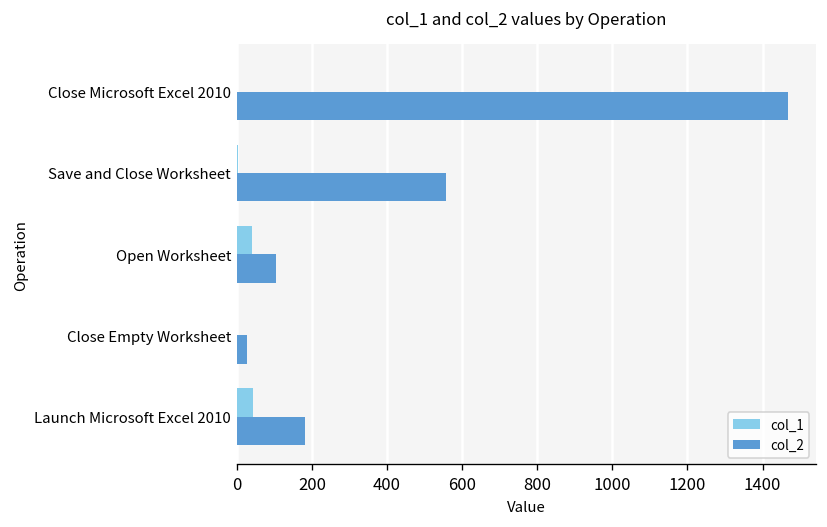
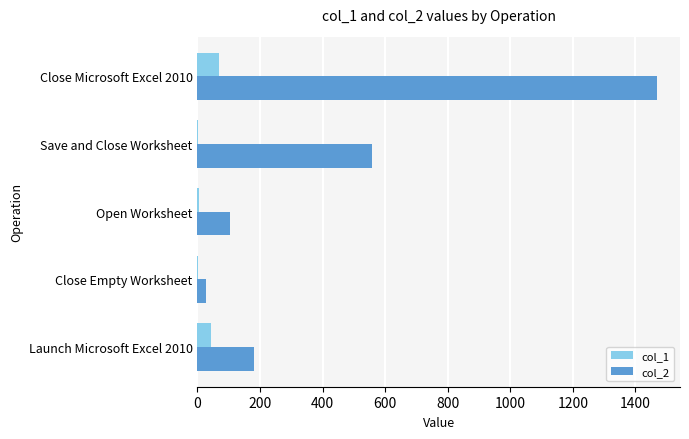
col_1, Close Microsoft Excel 2010: 0 -> 70
col_1, Open Worksheet: 40 -> 0
